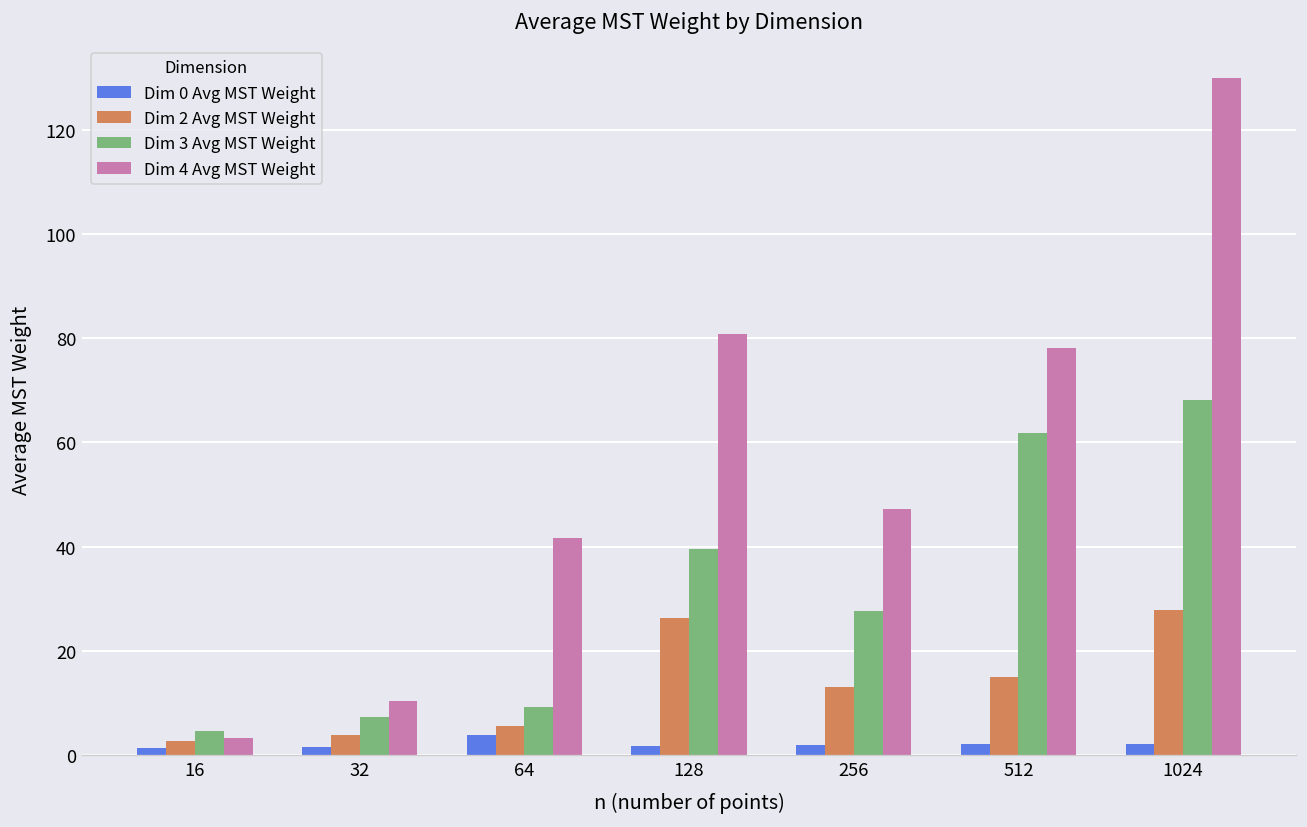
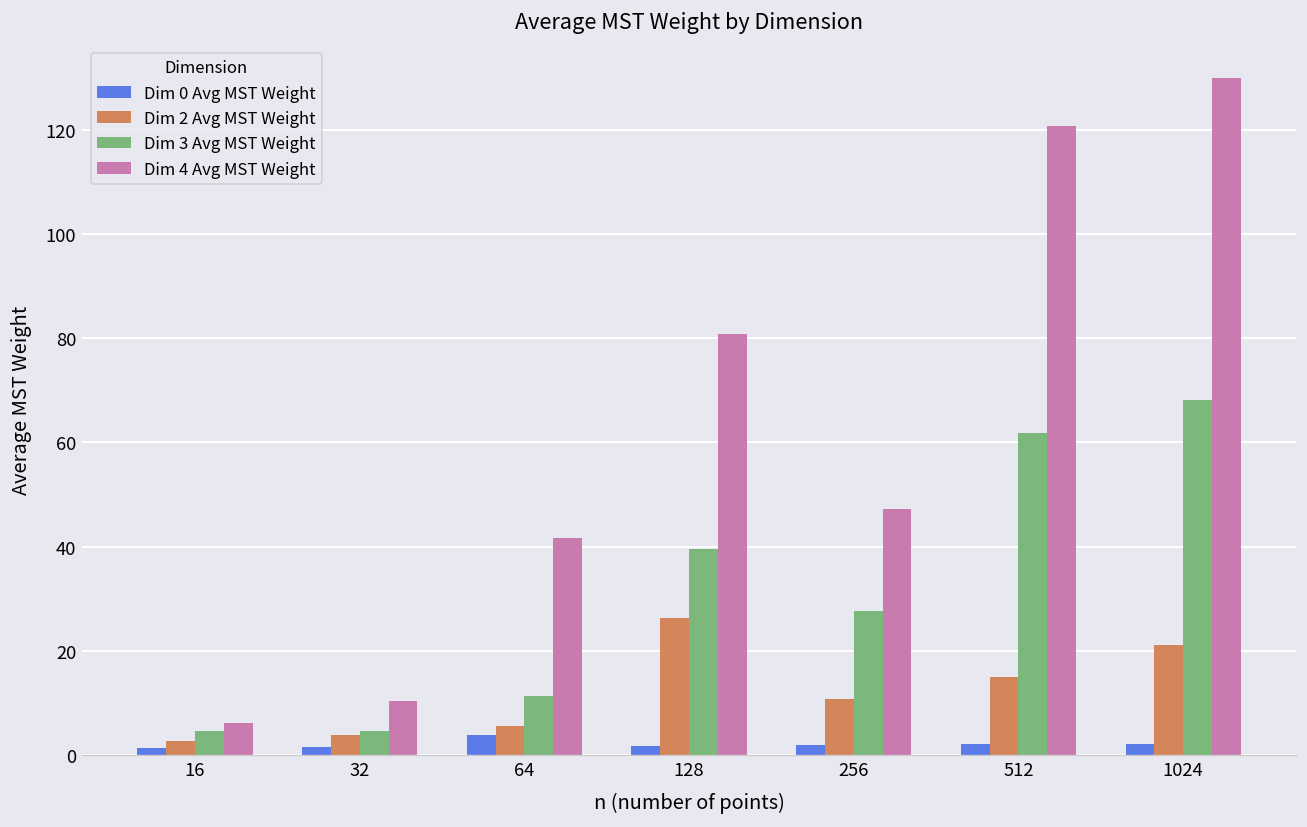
Dim 4 Avg MST Weight, 16: 3 -> 6
Dim 3 Avg MST Weight, 32: 7 -> 4
Dim 3 Avg MST Weight, 64: 9 -> 11
Dim 2 Avg MST Weight, 256: 13 -> 11
Dim 4 Avg MST Weight, 512: 78 -> 121
Dim 2 Avg MST Weight, 1024: 28 -> 21
